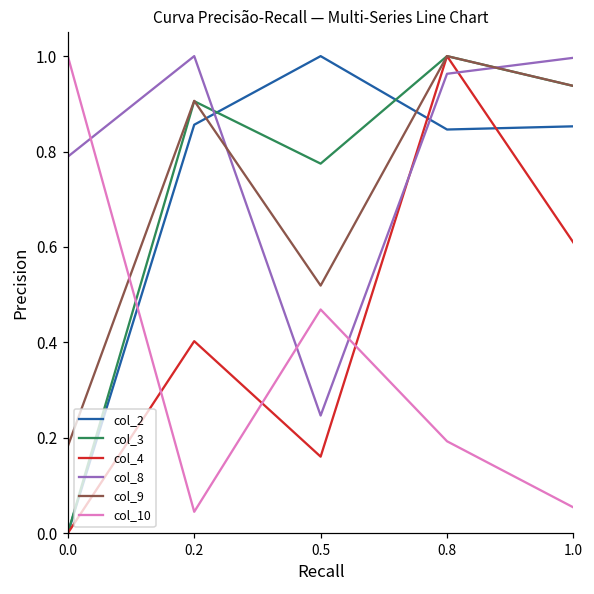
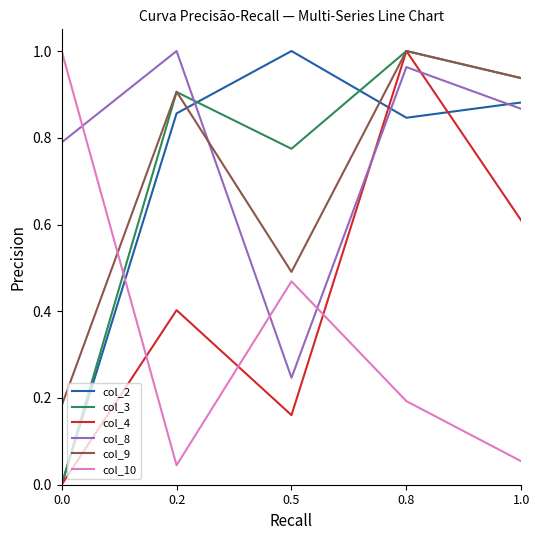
col_9, 0.5: 0.52 -> 0.49
col_2, 1.0: 0.85 -> 0.88
col_8, 1.0: 1.00 -> 0.87
